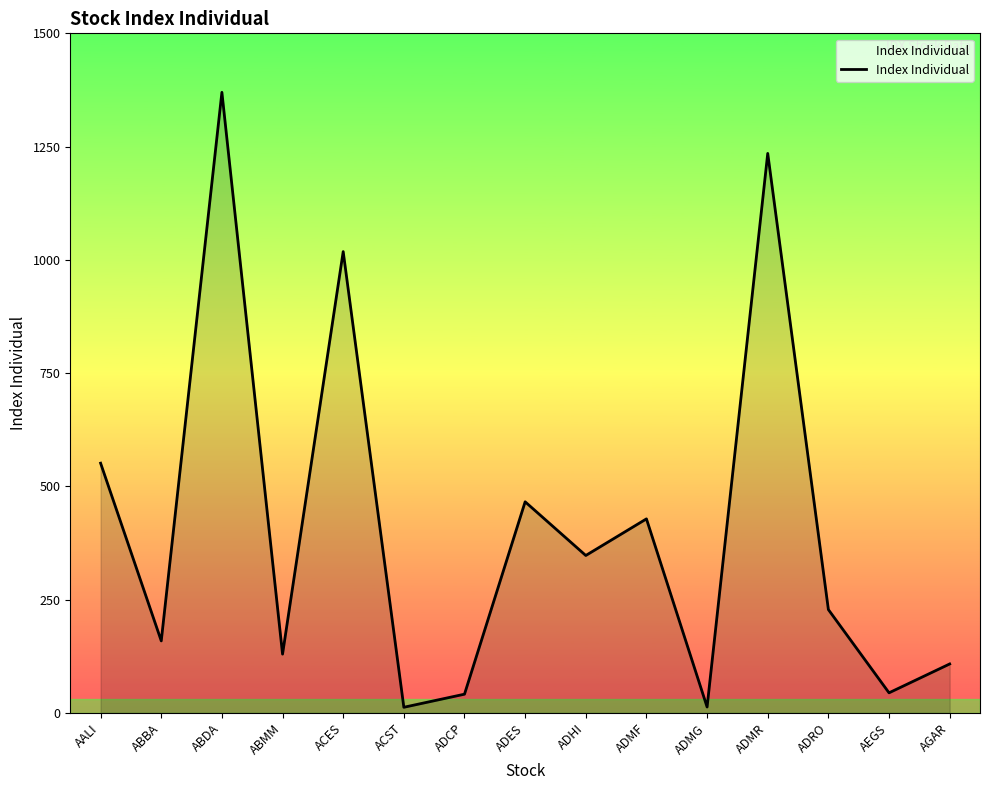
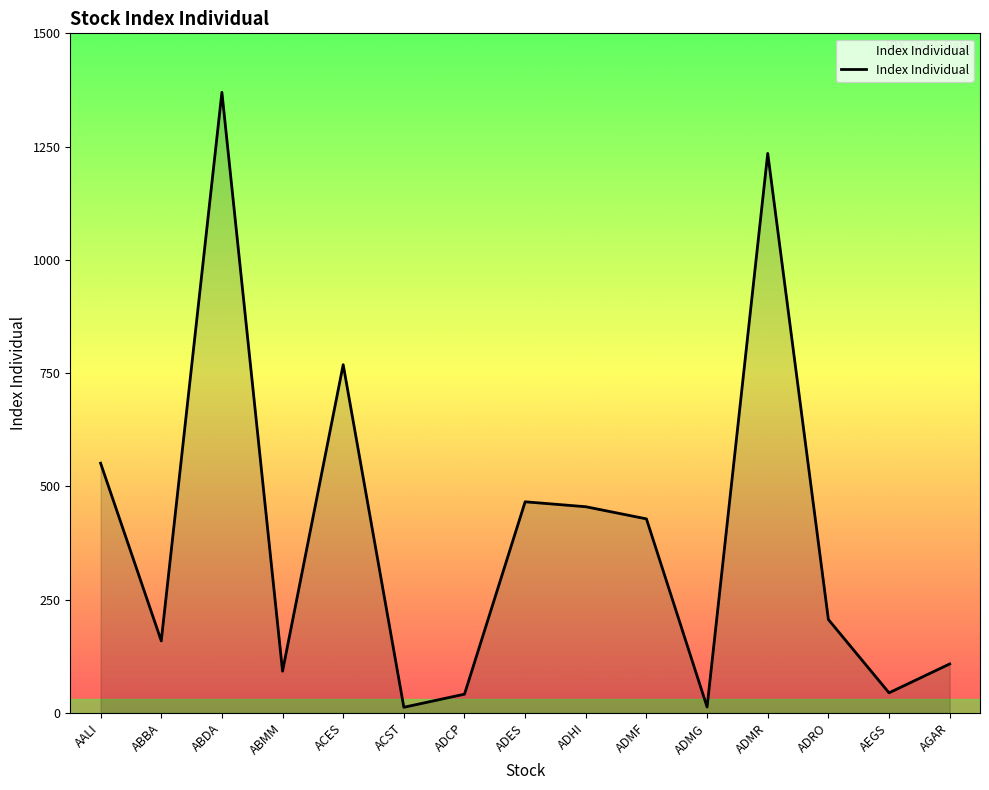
ABMM: 130 -> 90
ACES: 1020 -> 770
ADHI: 350 -> 460
ADRO: 230 -> 210
